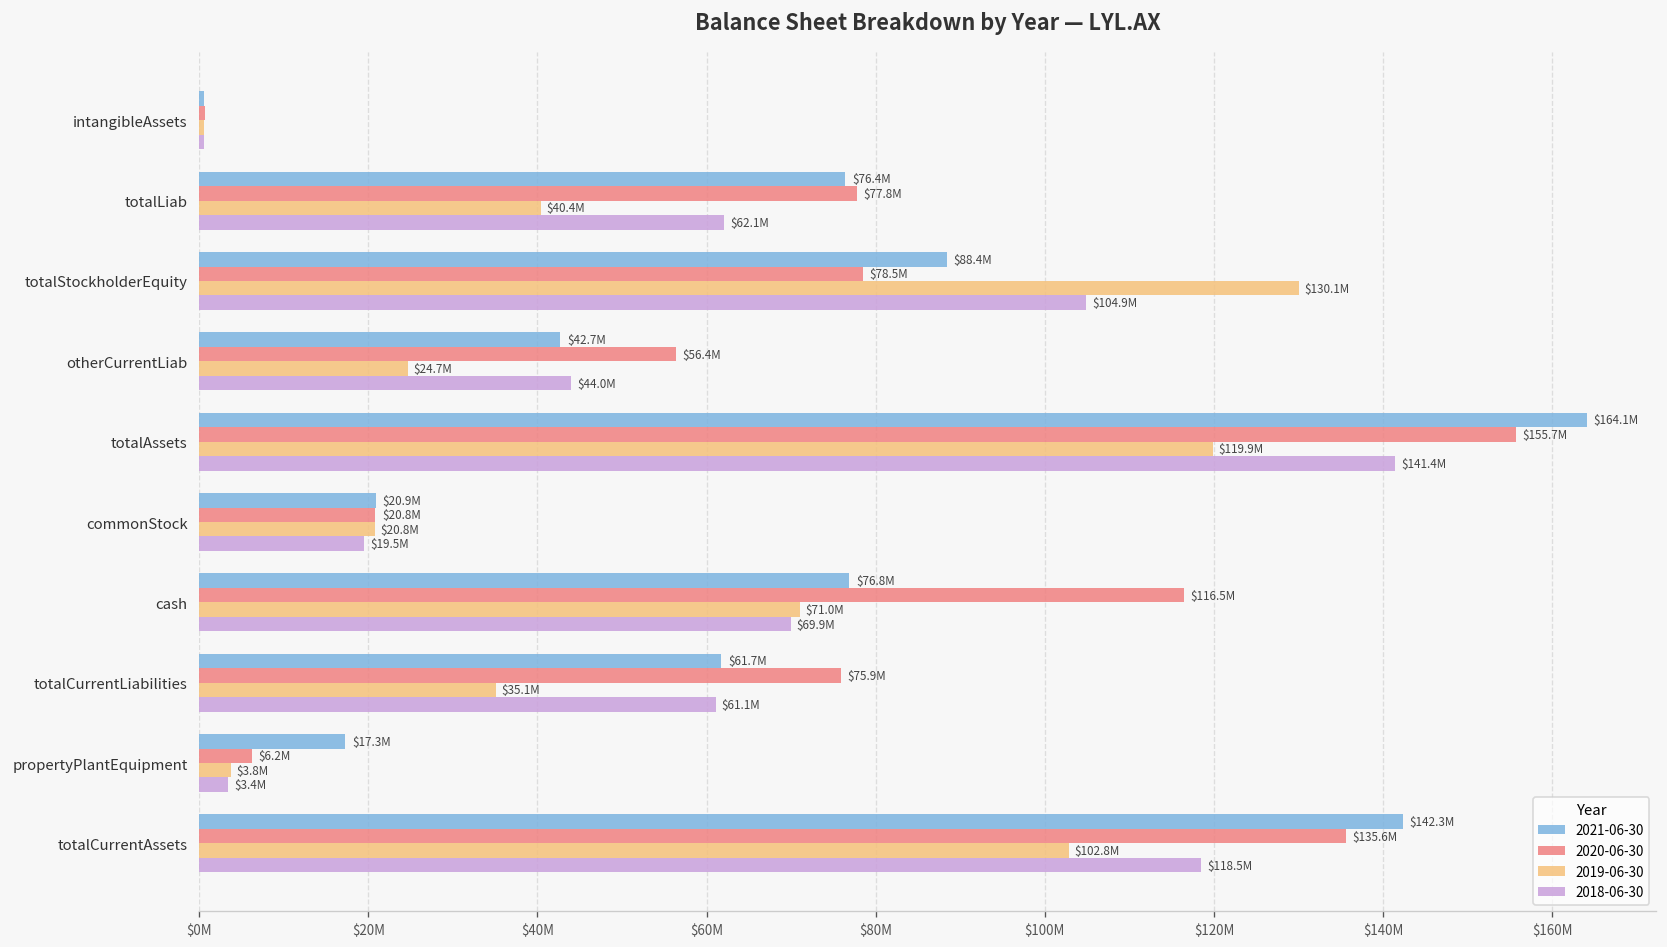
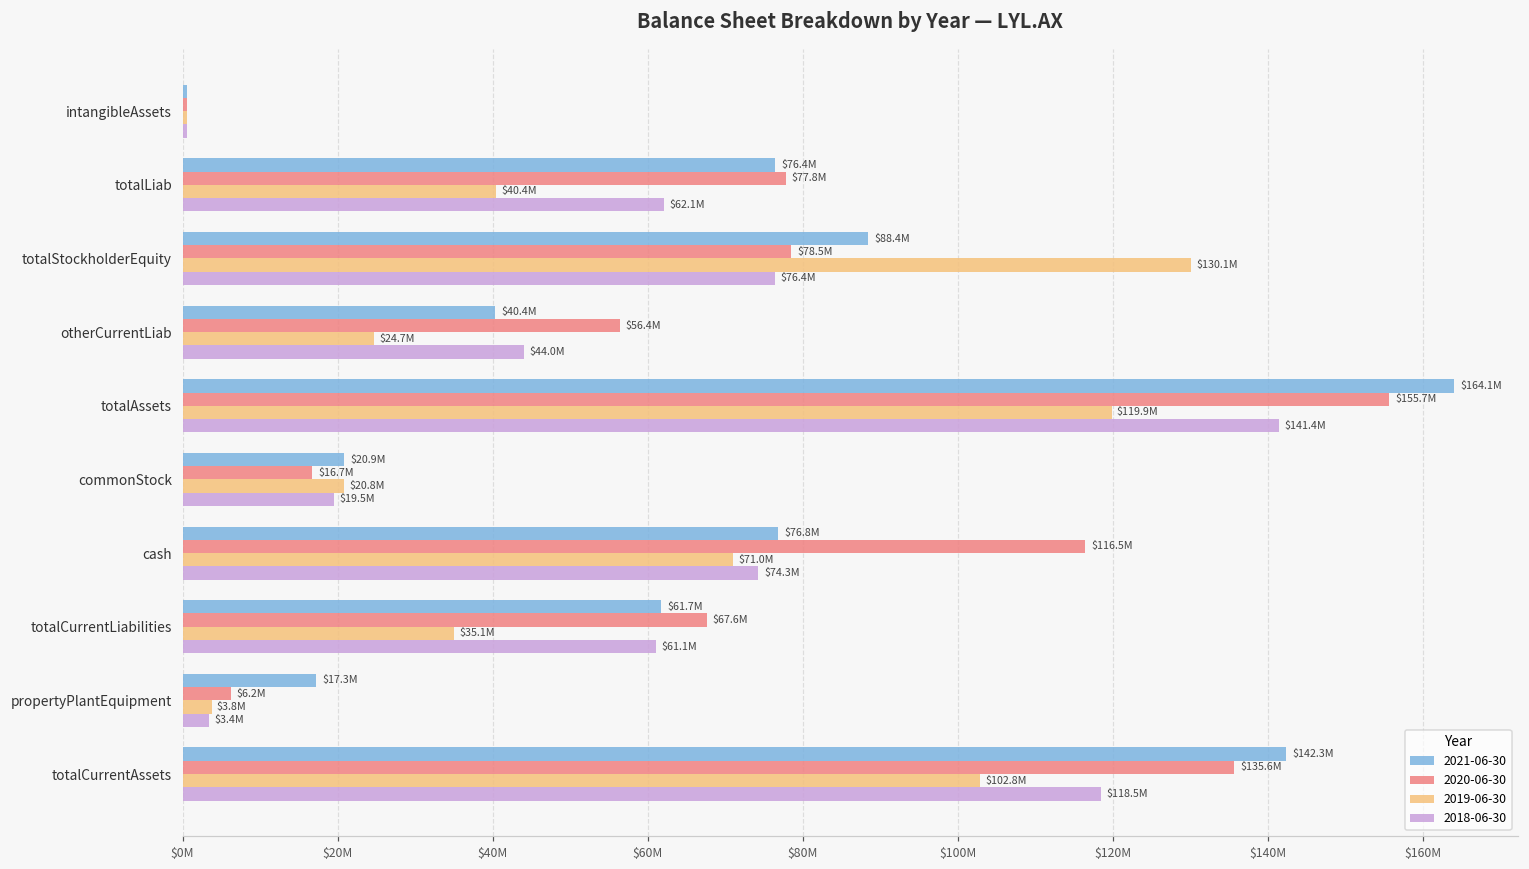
2018-06-30, totalStockholderEquity: $104.9M -> $76.4M
2021-06-30, otherCurrentLiab: $42.7M -> $40.4M
2020-06-30, commonStock: $20.8M -> $16.7M
2018-06-30, cash: $69.9M -> $74.3M
2020-06-30, totalCurrentLiabilities: $75.9M -> $67.6M
